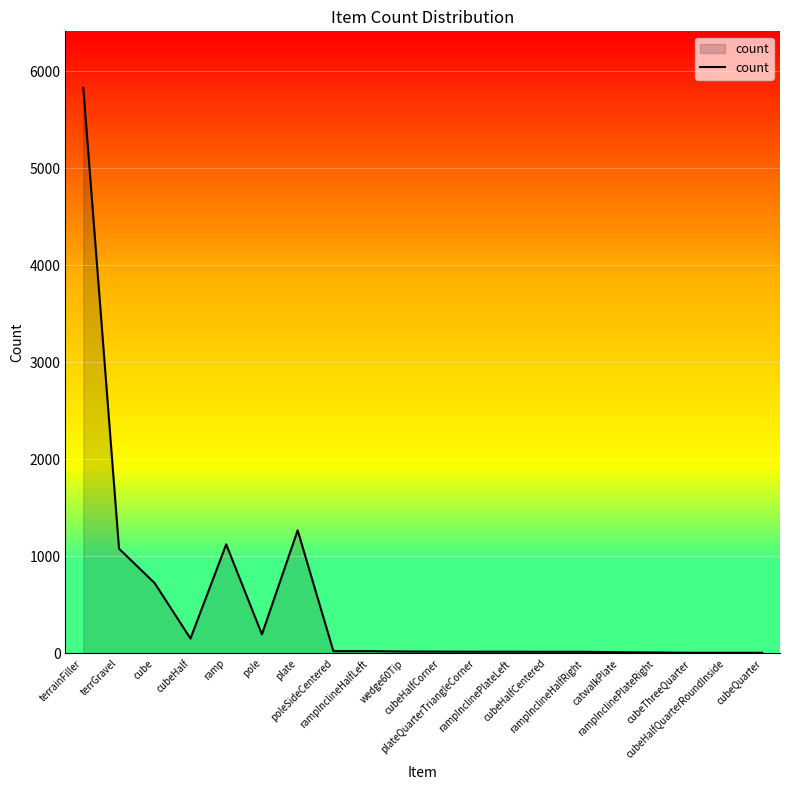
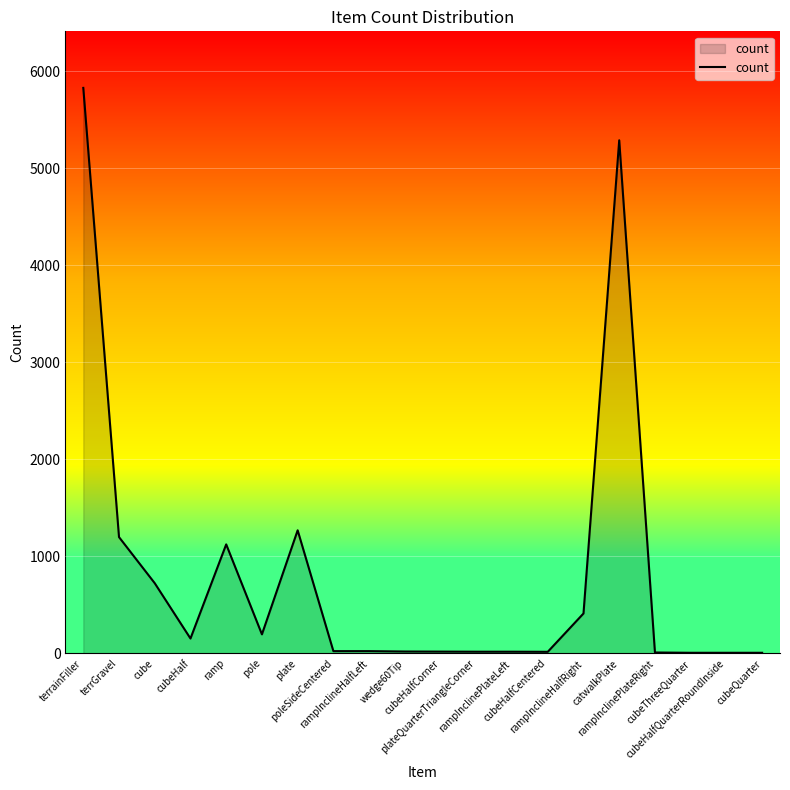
terrGravel: 1100 -> 1200
rampInclineHalfRight: 0 -> 400
catwalkPlate: 0 -> 5300
